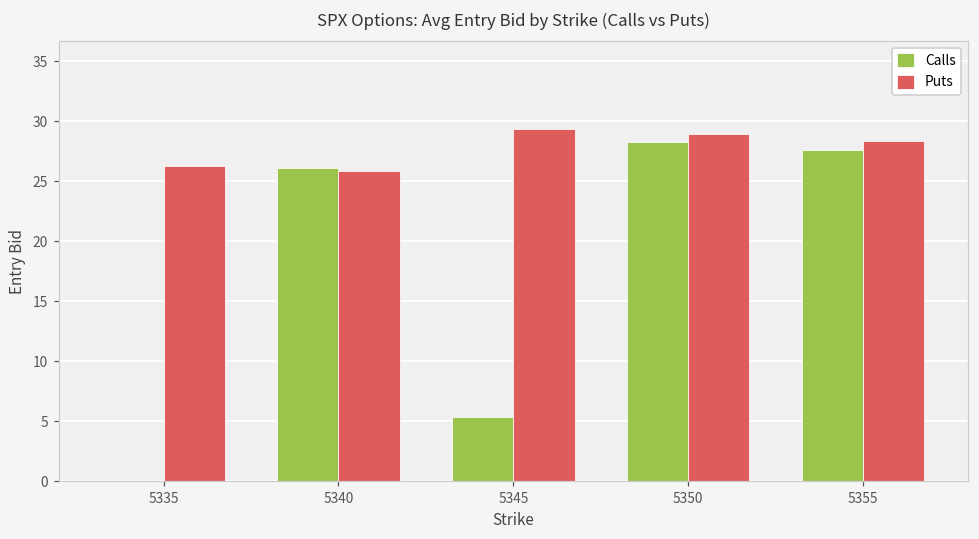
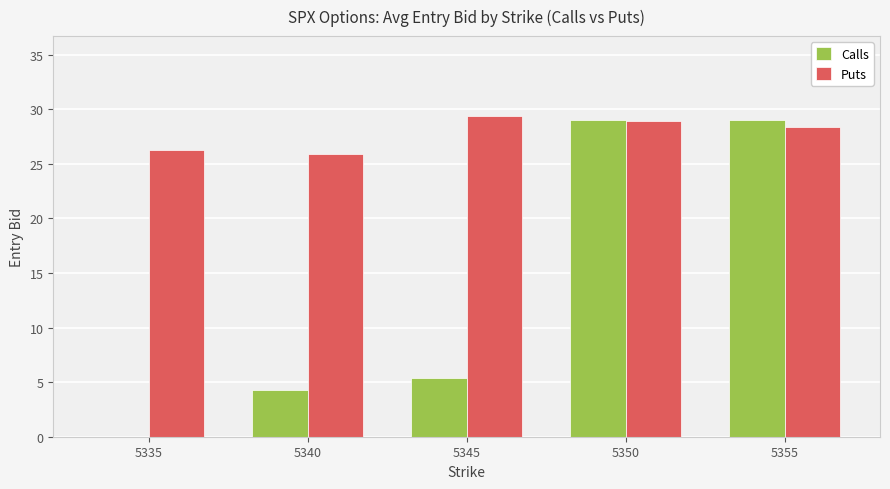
Calls, 5340: 26.2 -> 4.3
Calls, 5350: 28.3 -> 29.1
Calls, 5355: 27.6 -> 29.0
